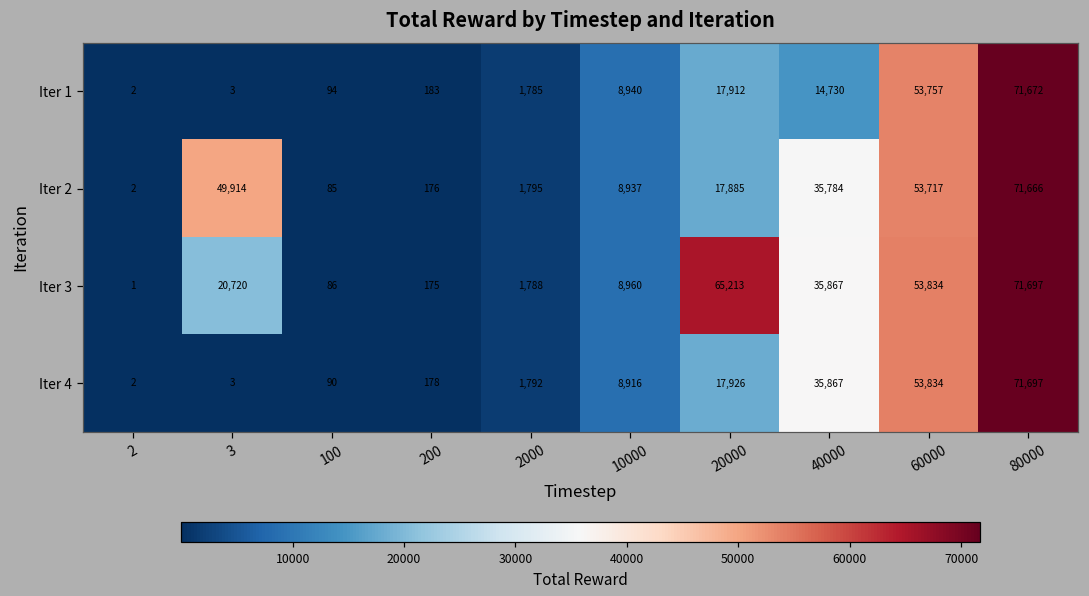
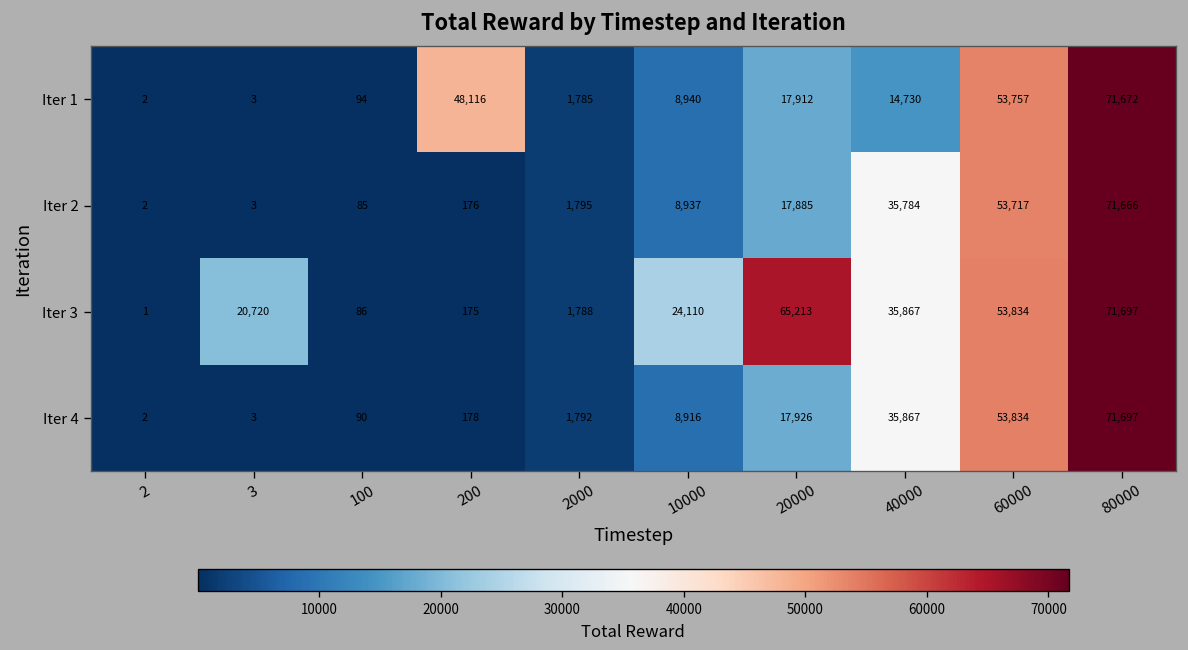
Iter 1, 200: 183 -> 48,116
Iter 2, 3: 49,914 -> 3
Iter 3, 10000: 8,960 -> 24,110
